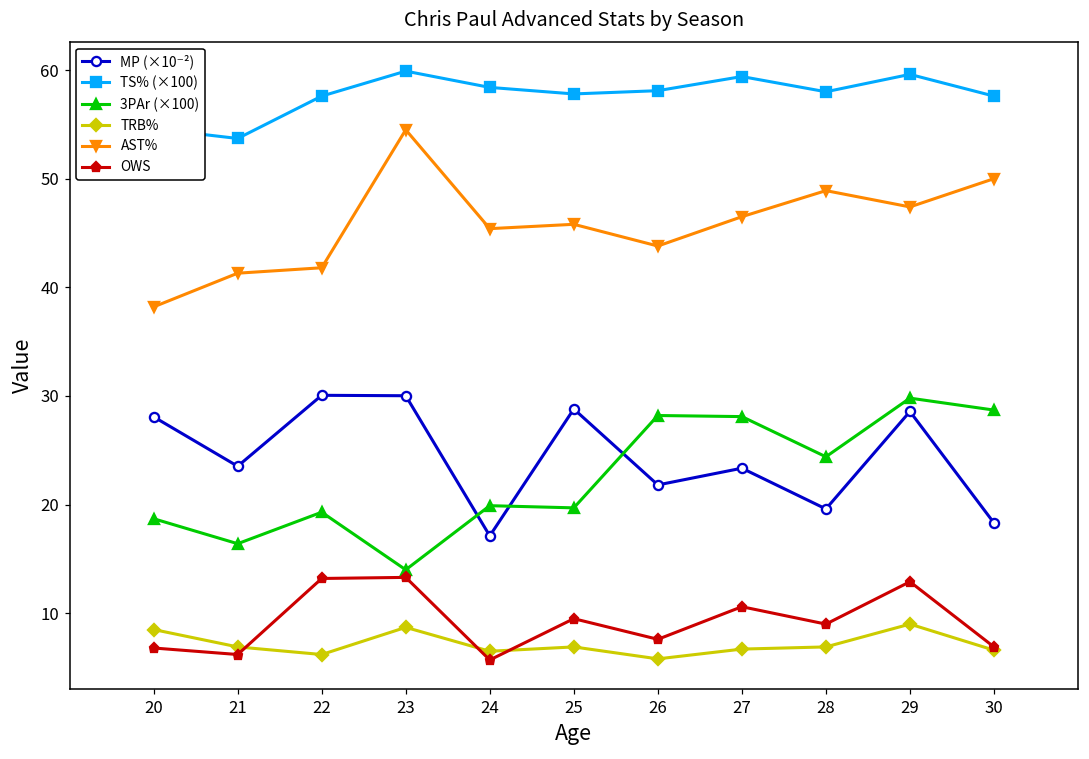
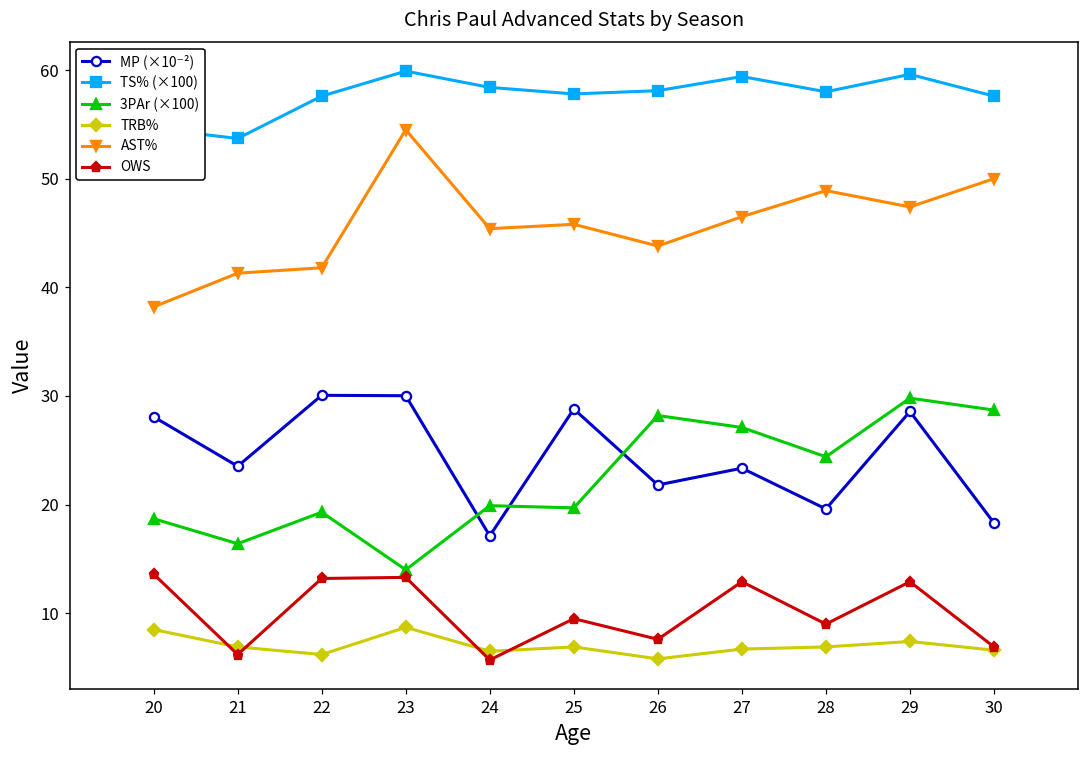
OWS, 20: 7 -> 14
3PAr (×100), 27: 28 -> 27
OWS, 27: 11 -> 13
TRB%, 29: 9 -> 7
